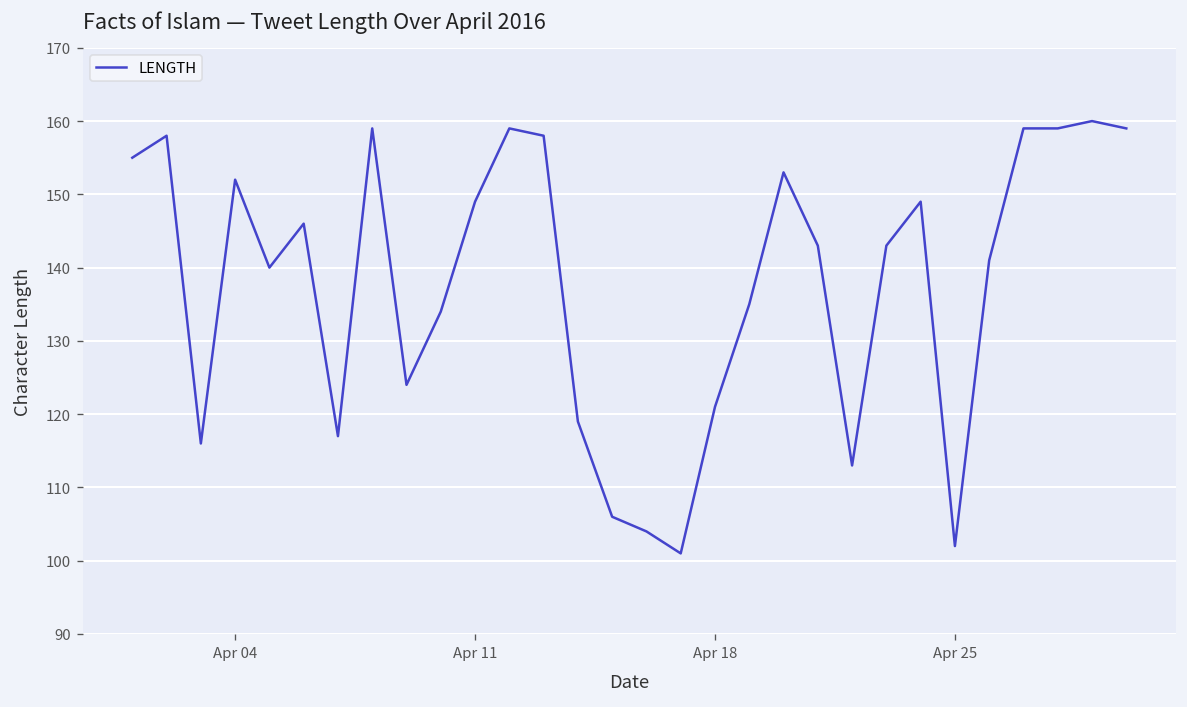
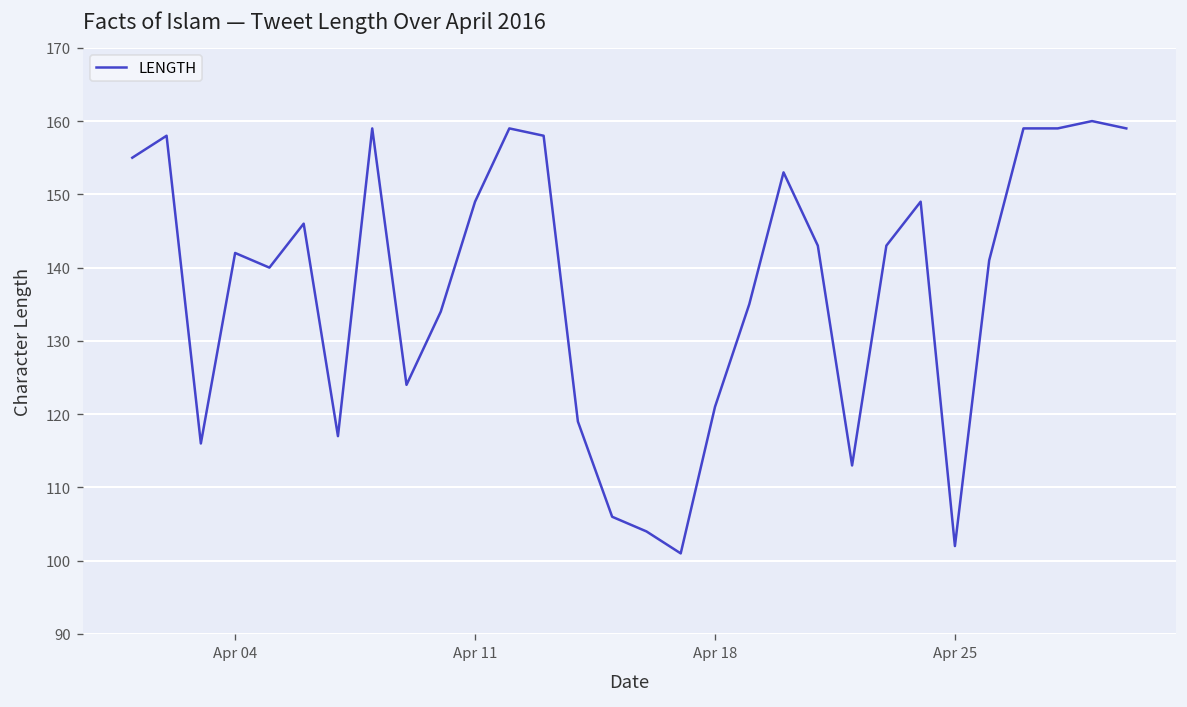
Apr 04: 152 -> 142
